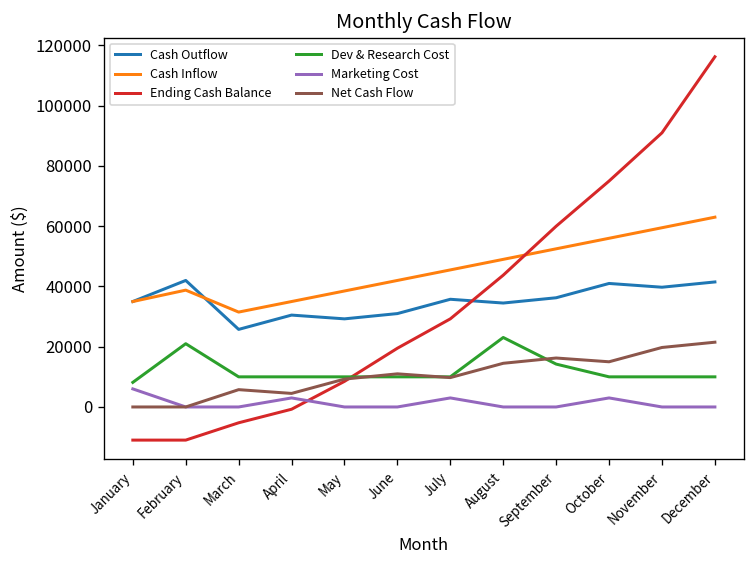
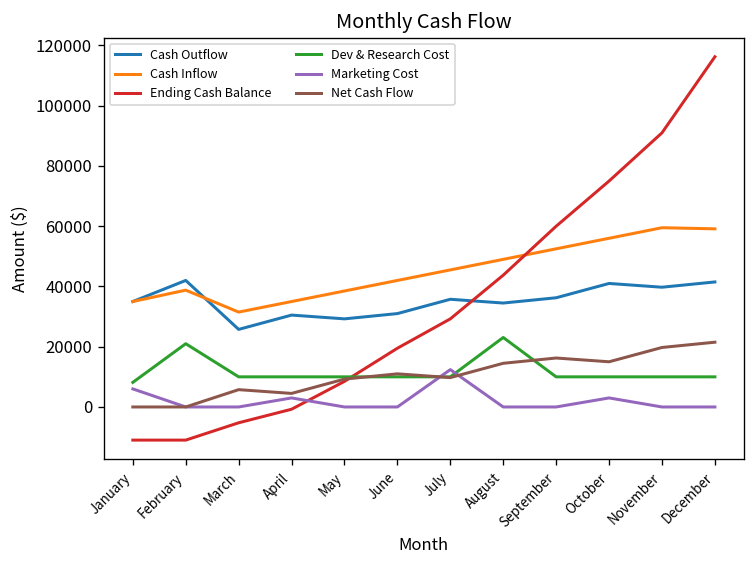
Marketing Cost, July: 3000 -> 12000
Dev & Research Cost, September: 14000 -> 10000
Cash Inflow, December: 63000 -> 59000
